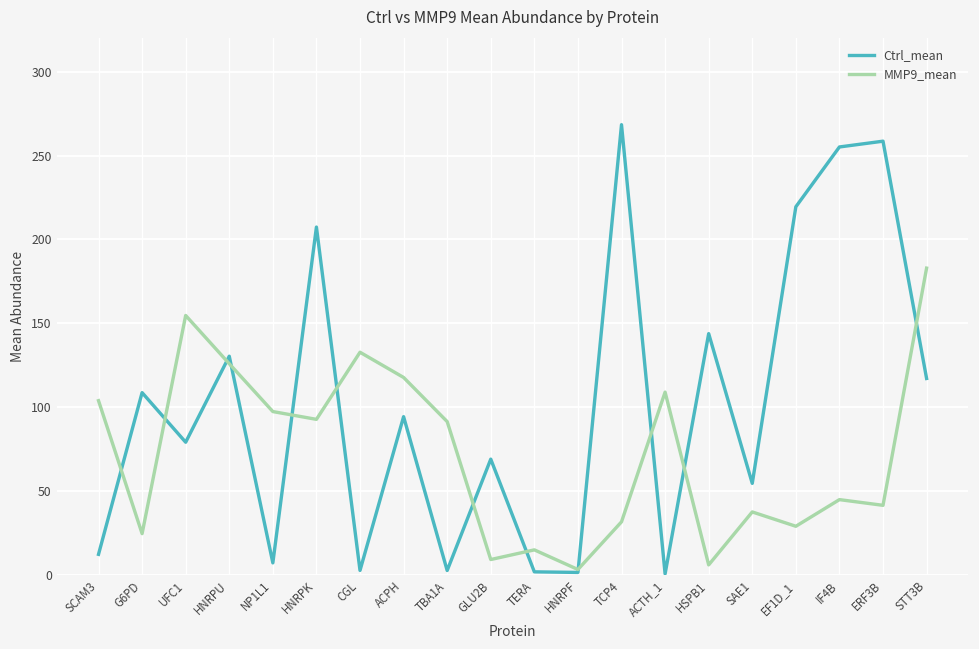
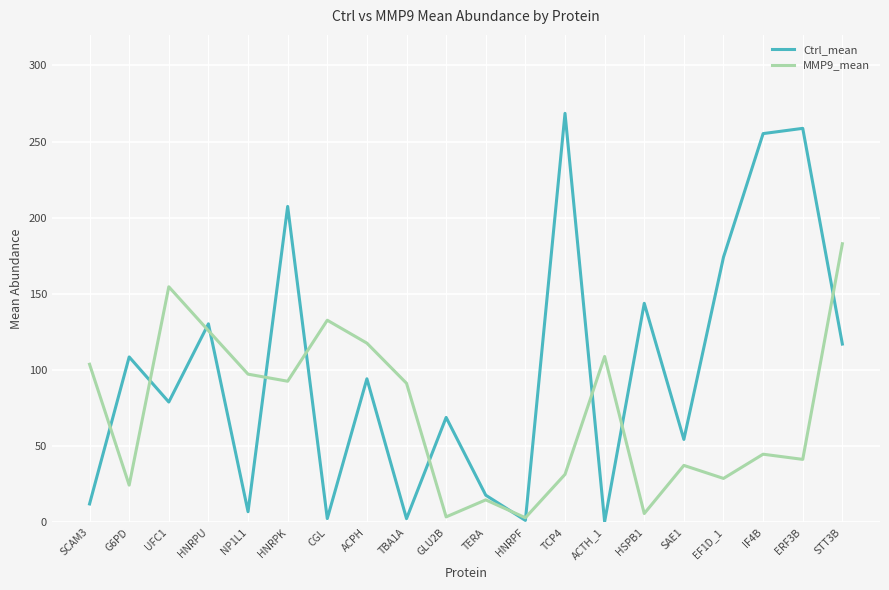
MMP9_mean, GLU2B: 9 -> 4
Ctrl_mean, TERA: 2 -> 18
Ctrl_mean, EF1D_1: 220 -> 174
